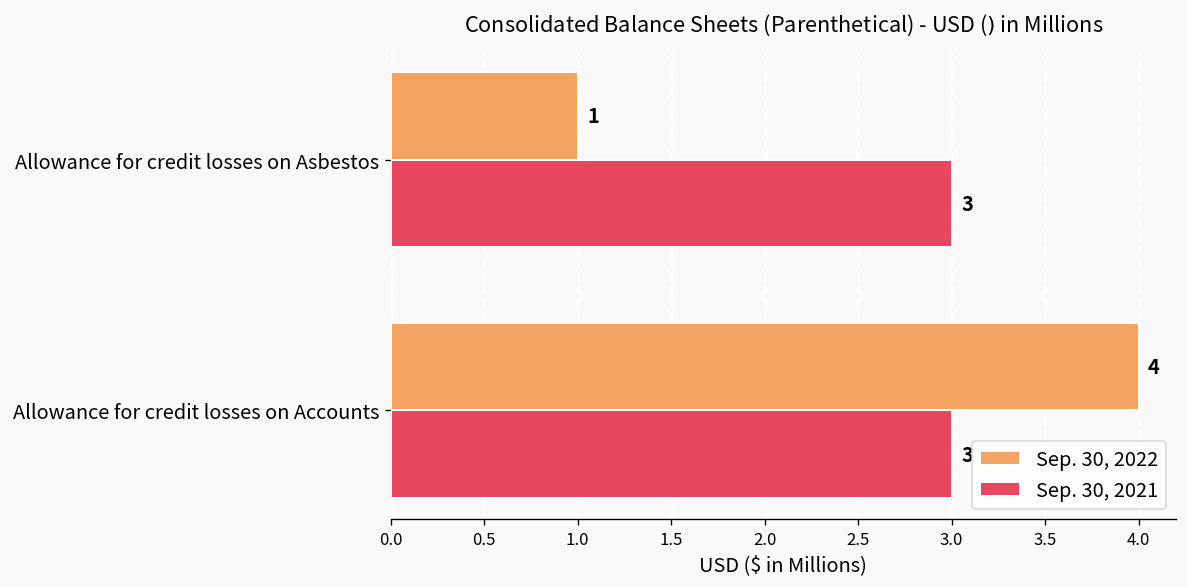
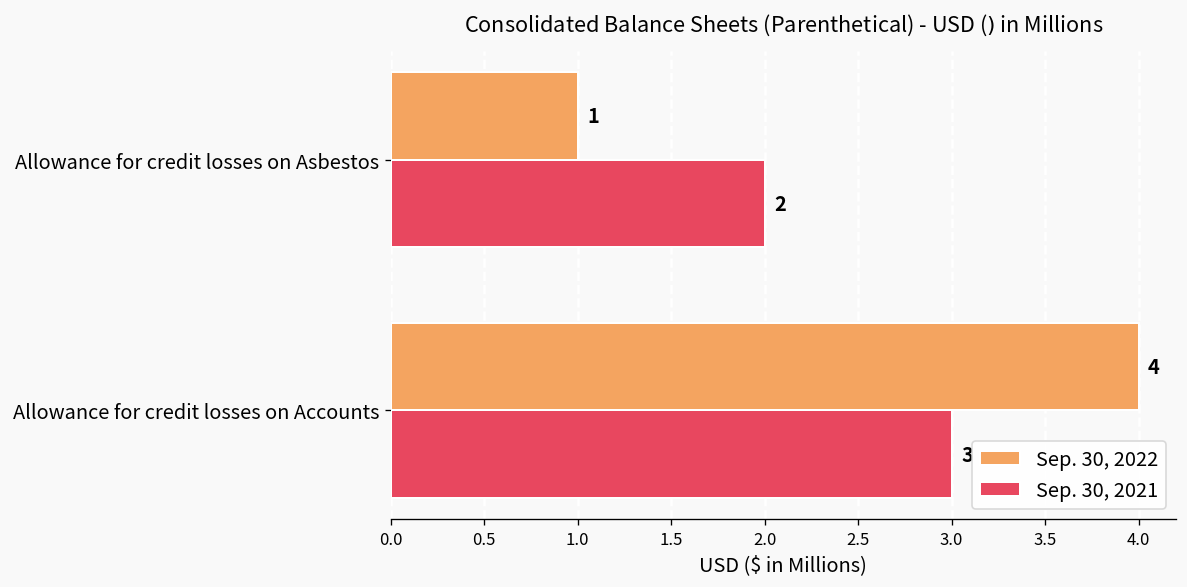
Sep. 30, 2021, Allowance for credit losses on Asbestos: 3 -> 2
